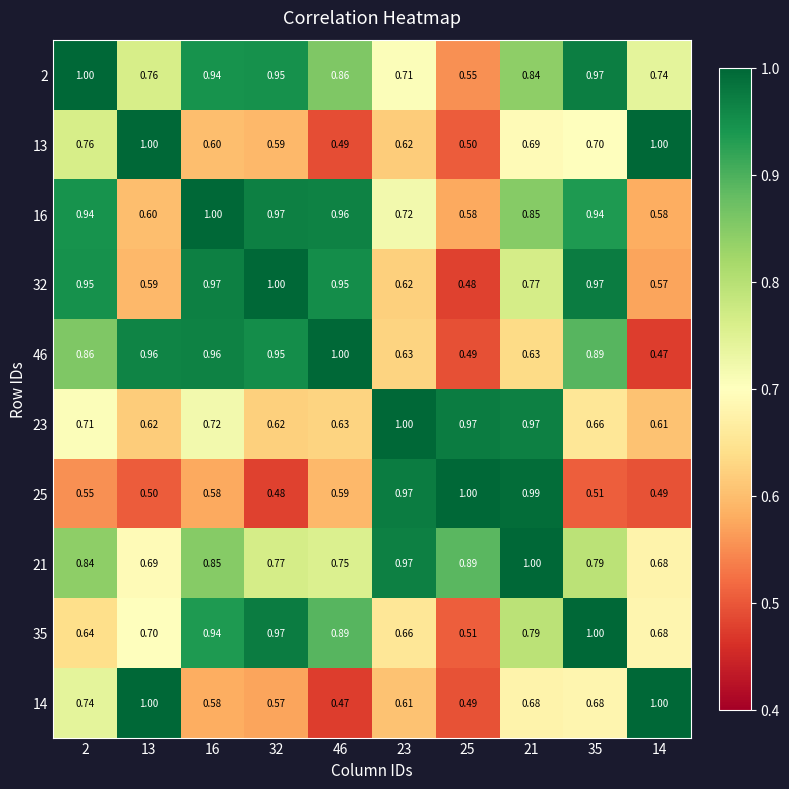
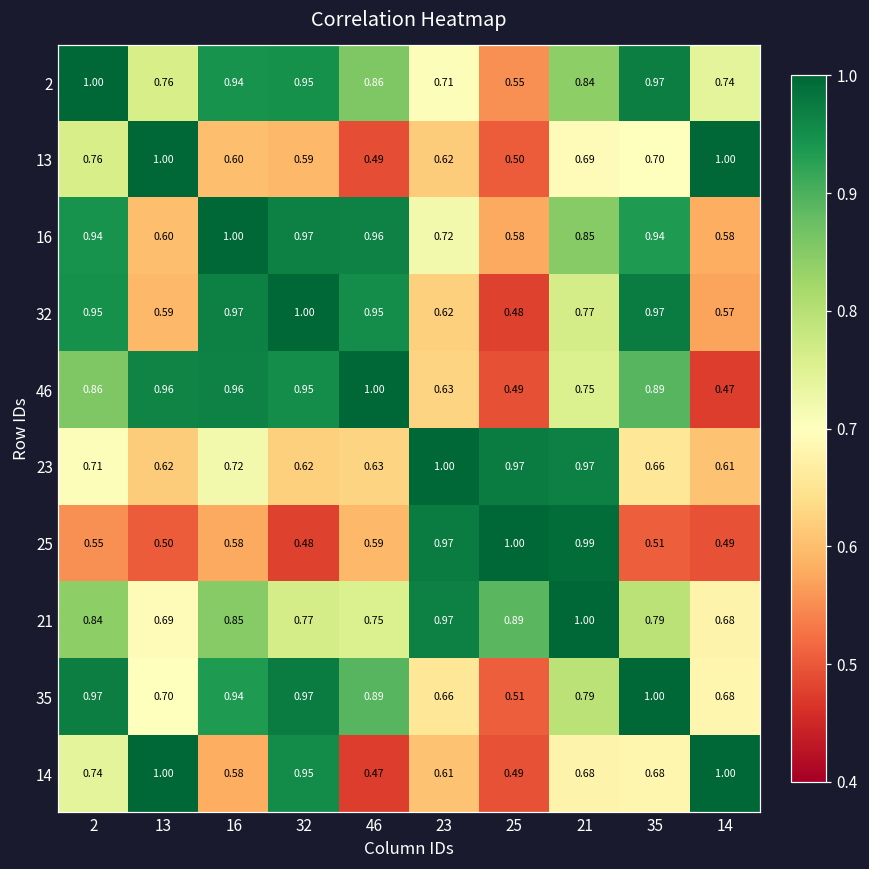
46, 21: 0.63 -> 0.75
35, 2: 0.64 -> 0.97
14, 32: 0.57 -> 0.95
